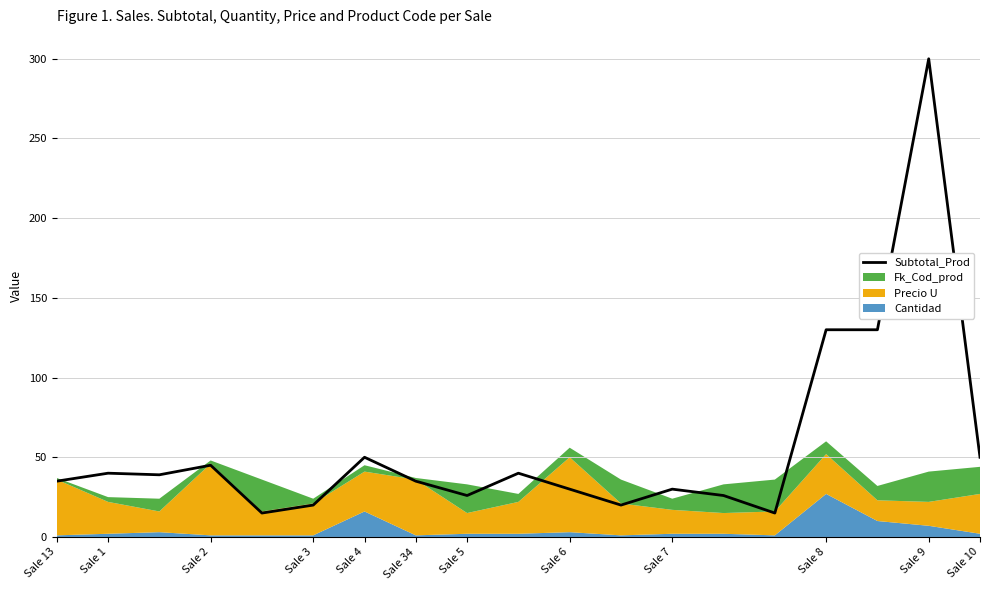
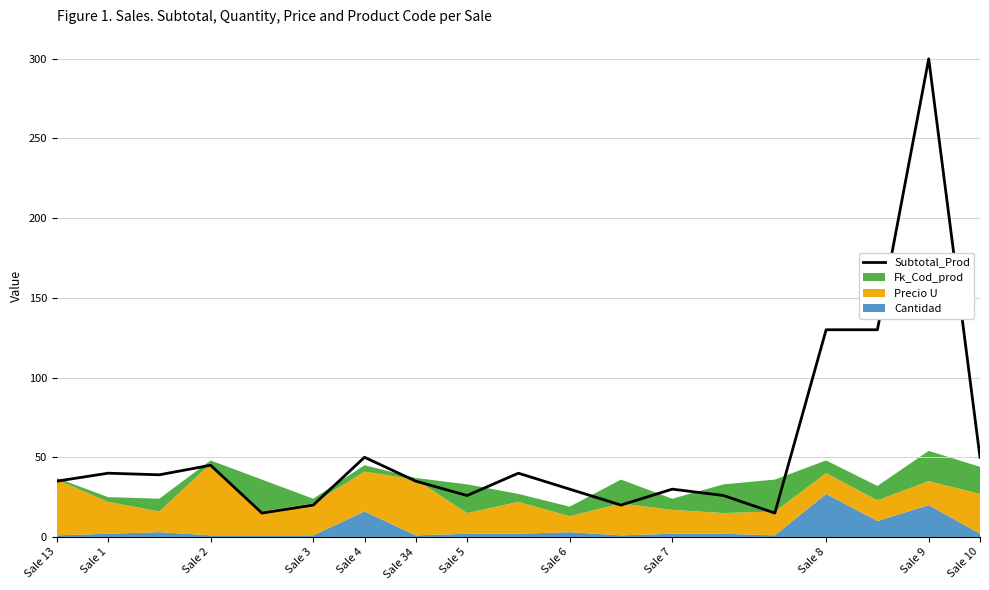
Precio U, Sale 6: 47 -> 10
Precio U, Sale 8: 25 -> 13
Cantidad, Sale 9: 7 -> 20
